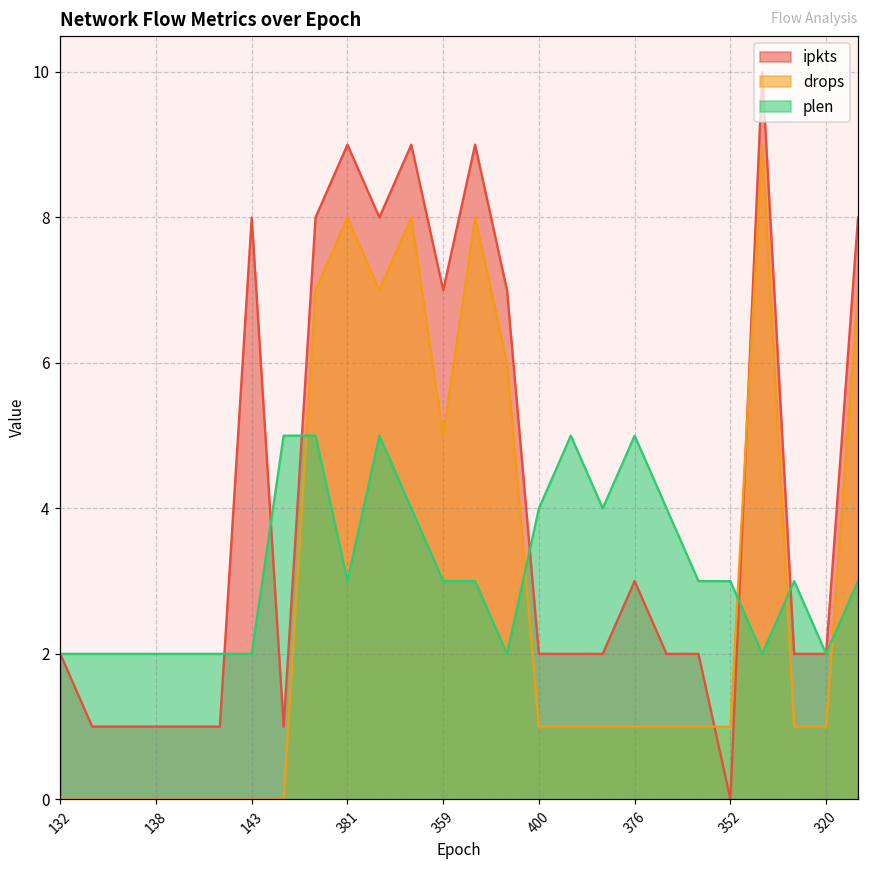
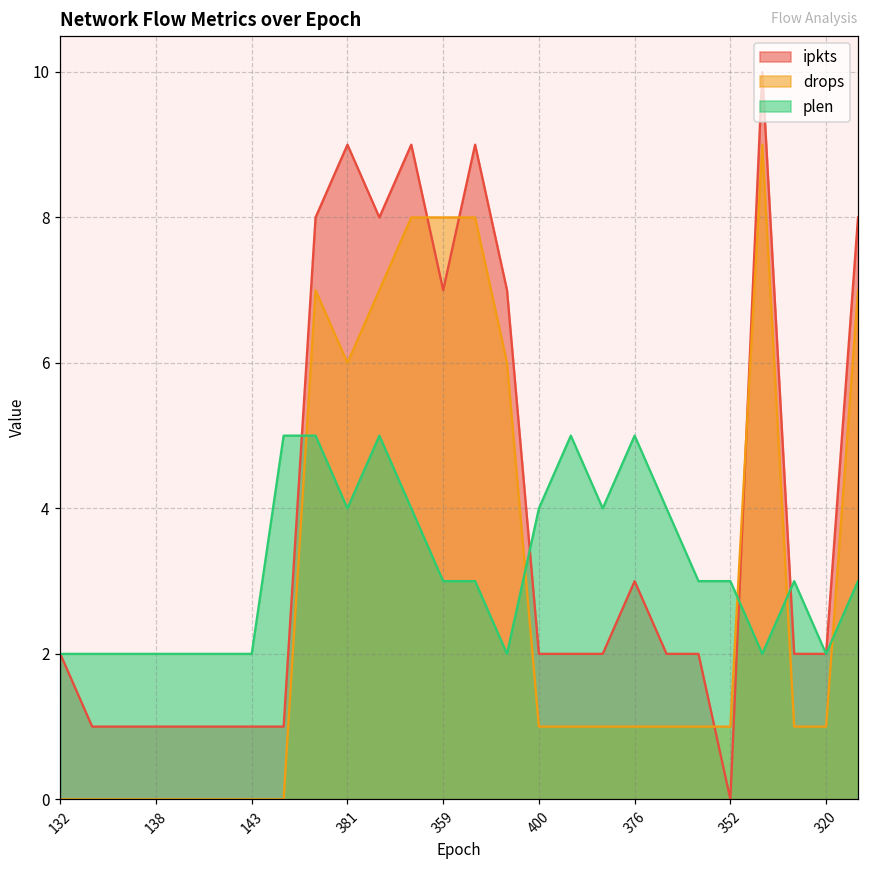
ipkts, 143: 8 -> 1
drops, 381: 8 -> 6
plen, 381: 3 -> 4
drops, 359: 5 -> 8
